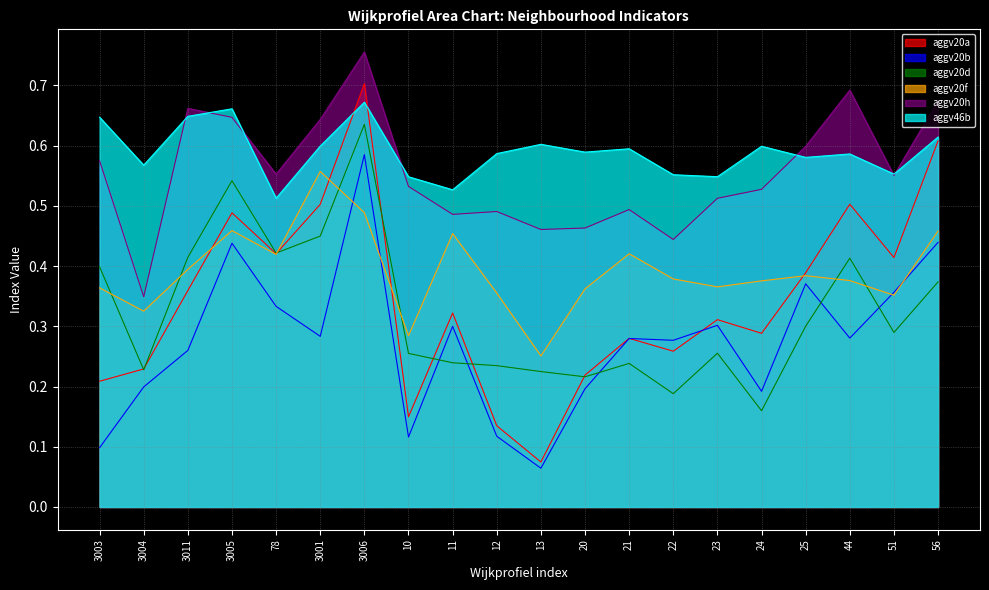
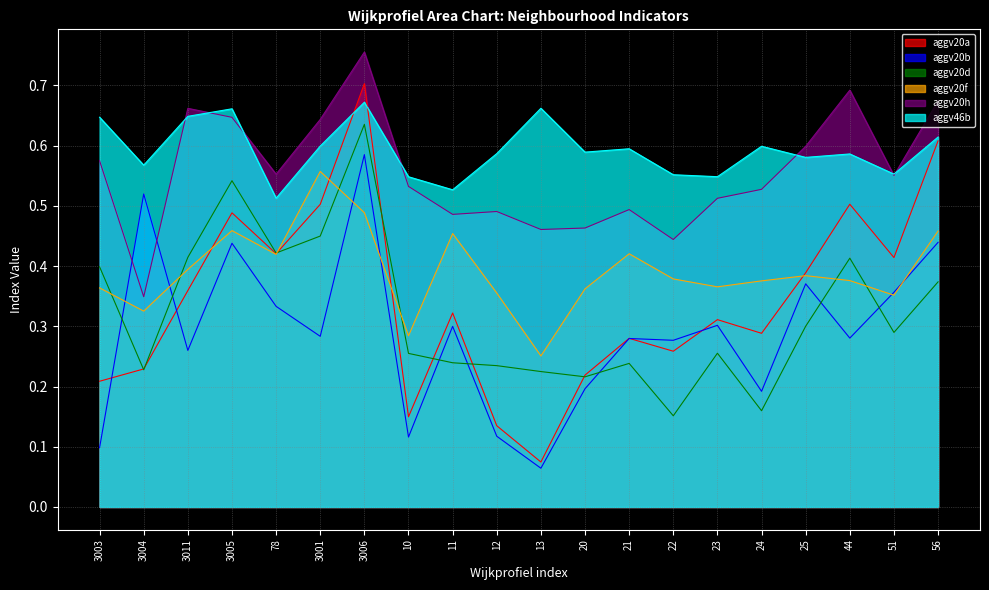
aggv20b, 3004: 0.20 -> 0.52
aggv46b, 13: 0.60 -> 0.66
aggv20d, 22: 0.19 -> 0.15
